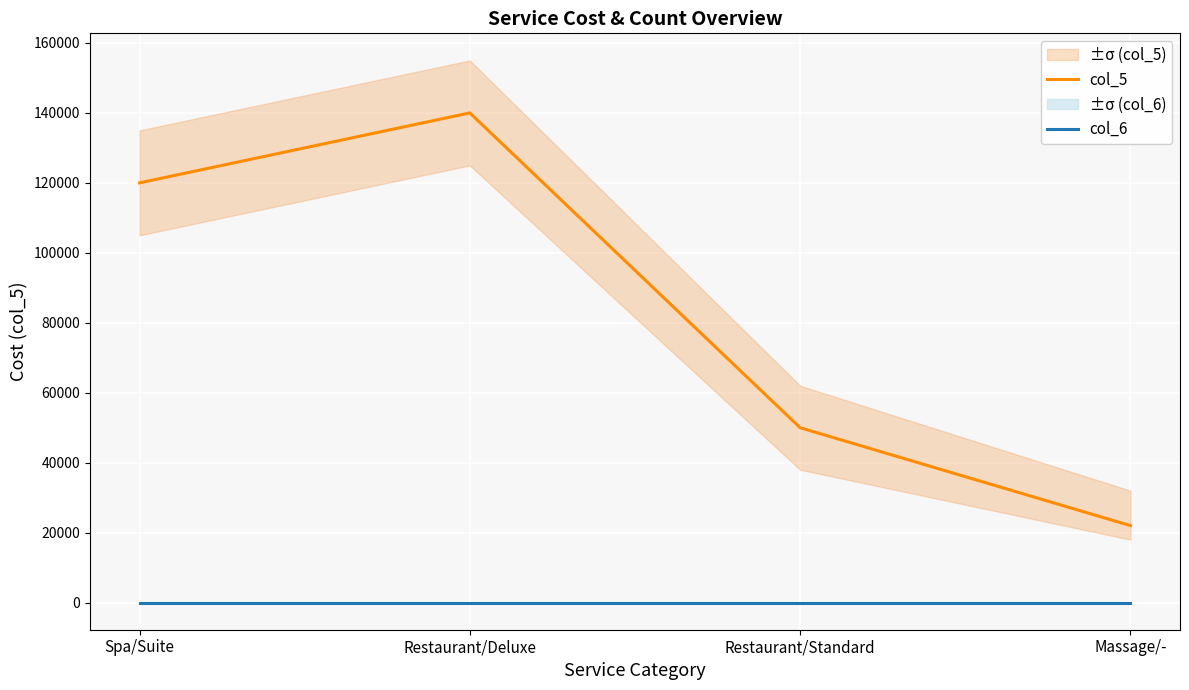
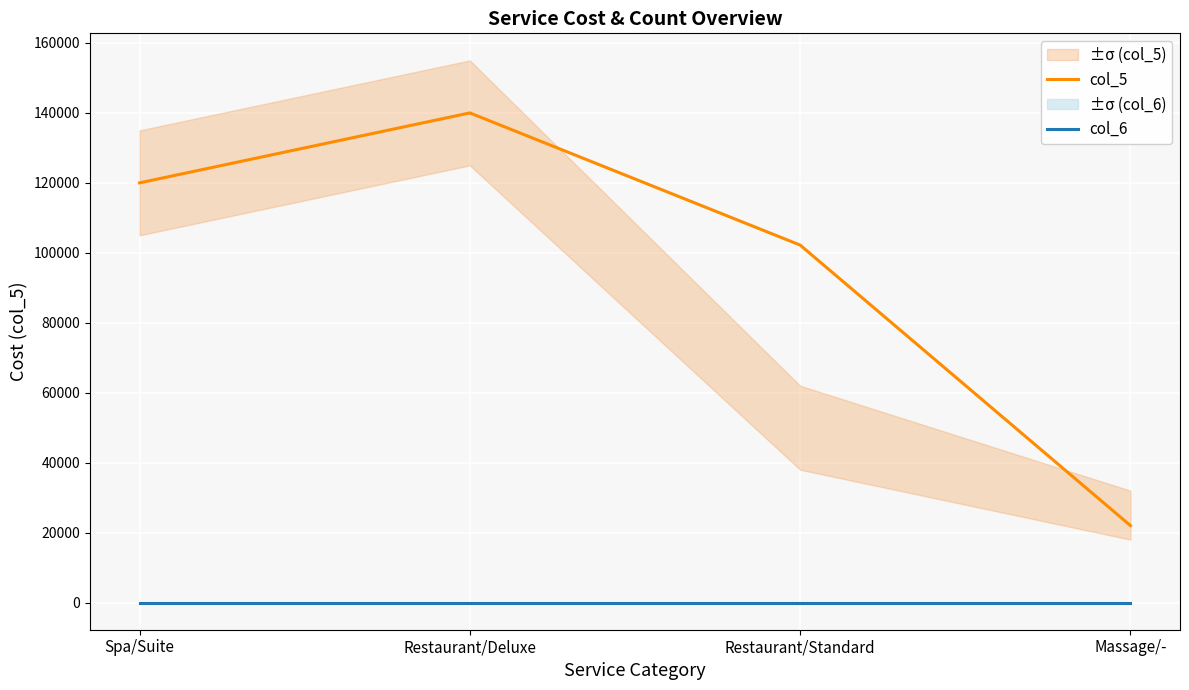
col_5, Restaurant/Standard: 50000 -> 102000
